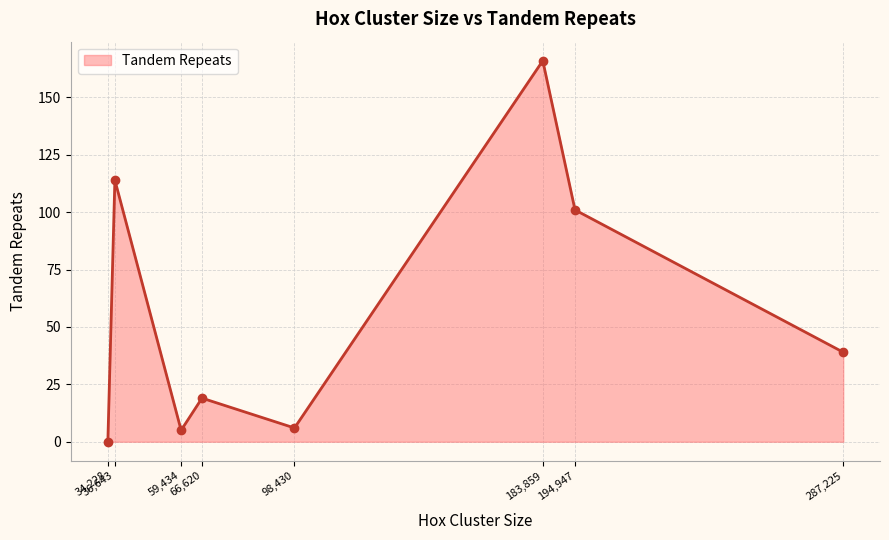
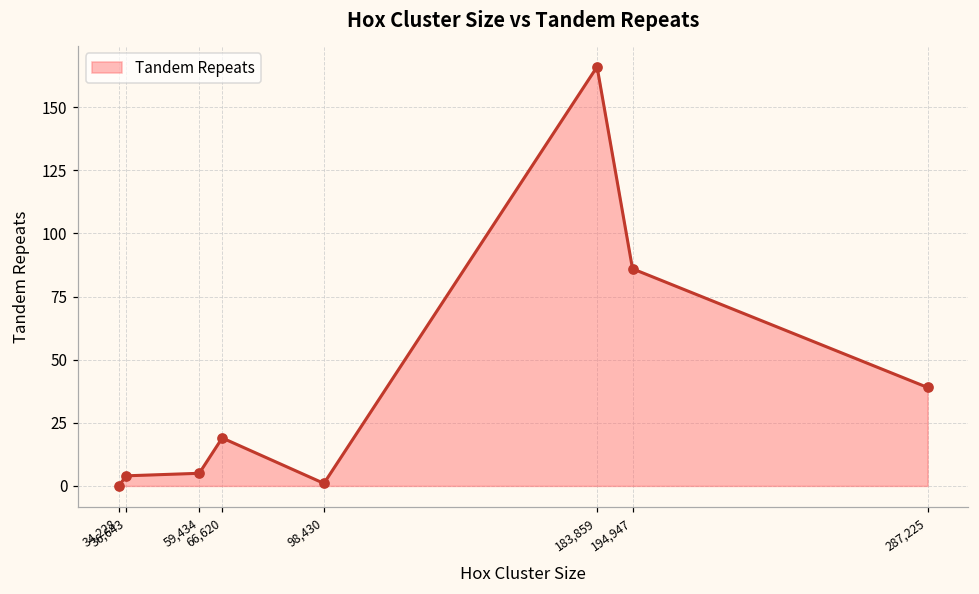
36,643: 114 -> 4
98,430: 6 -> 1
194,947: 101 -> 86
